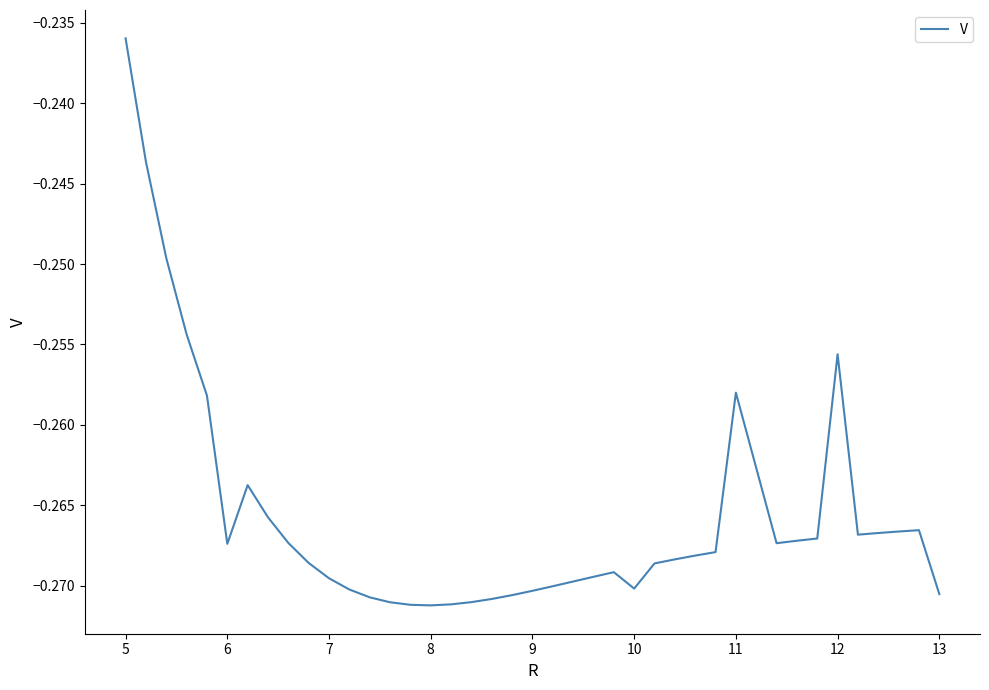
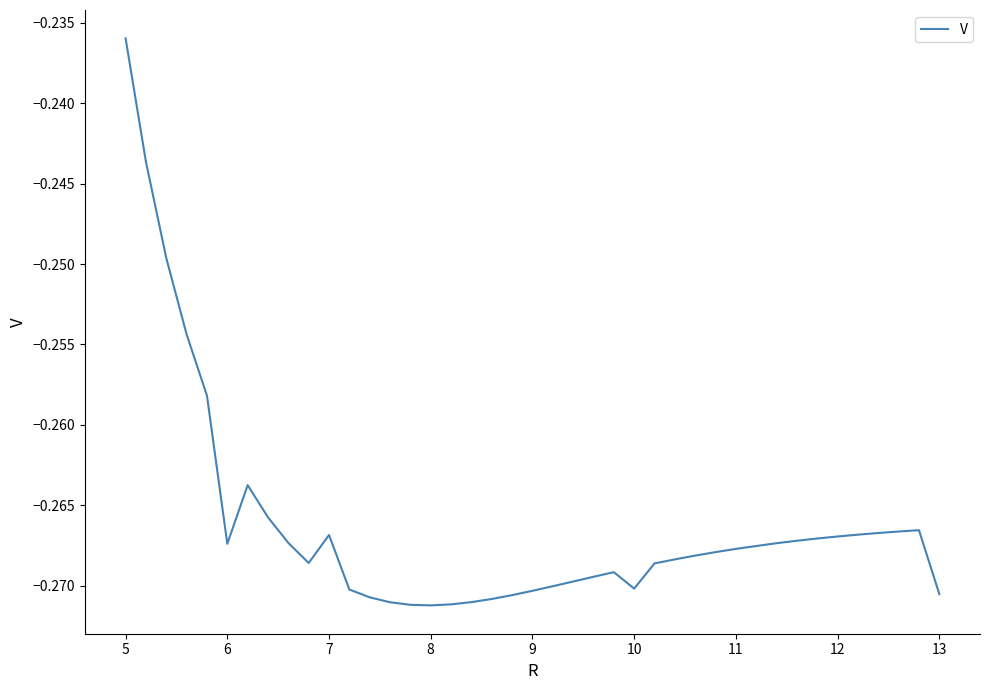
7: -0.2695 -> -0.2669
11: -0.2580 -> -0.2677
12: -0.2556 -> -0.2669
